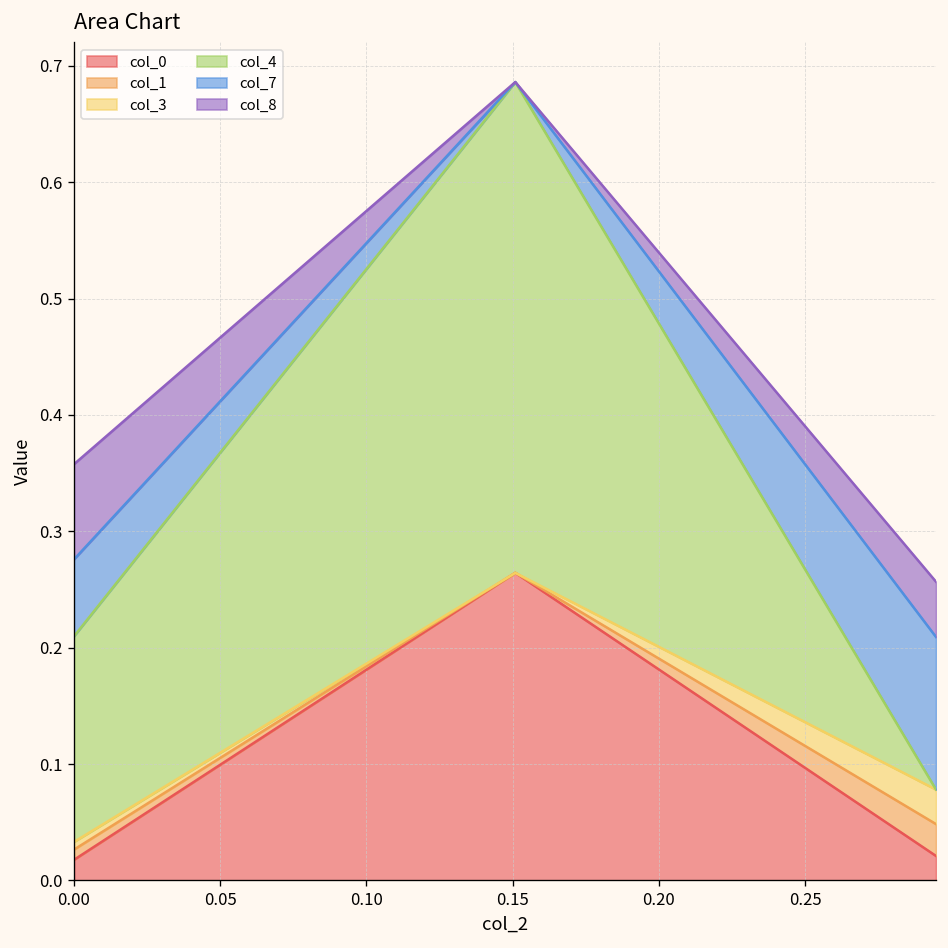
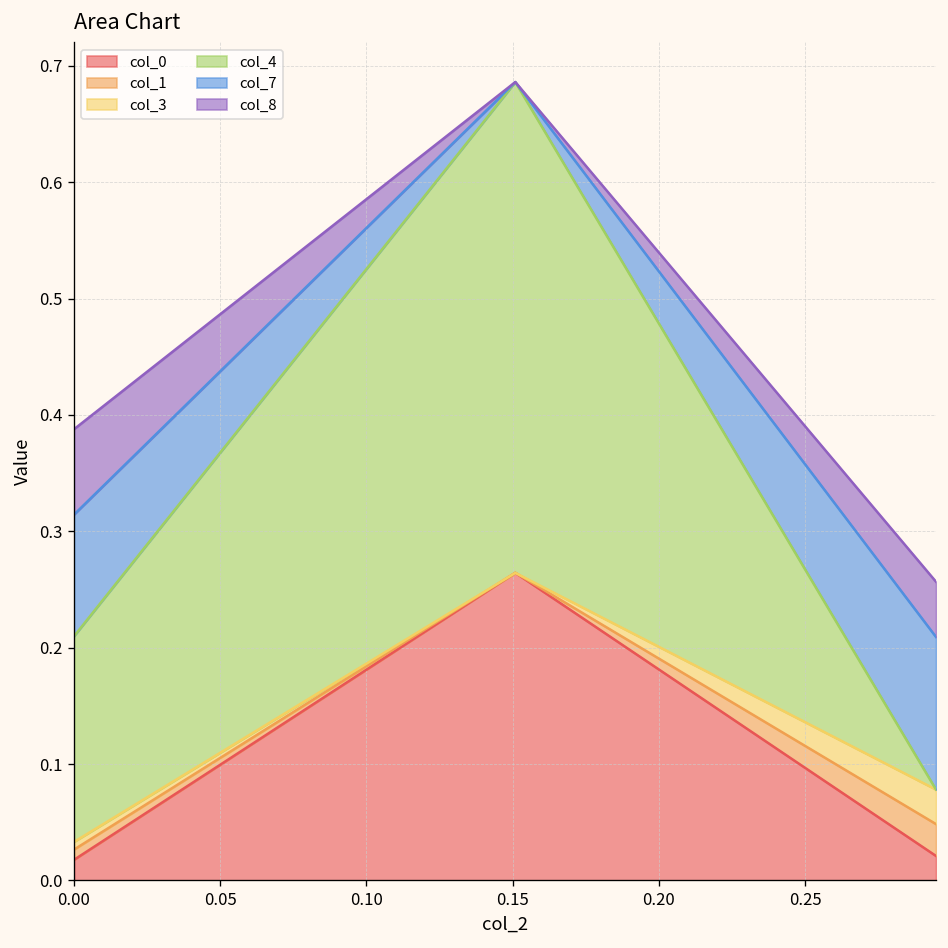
col_7, 0.00: 0.07 -> 0.10
col_8, 0.00: 0.08 -> 0.07
